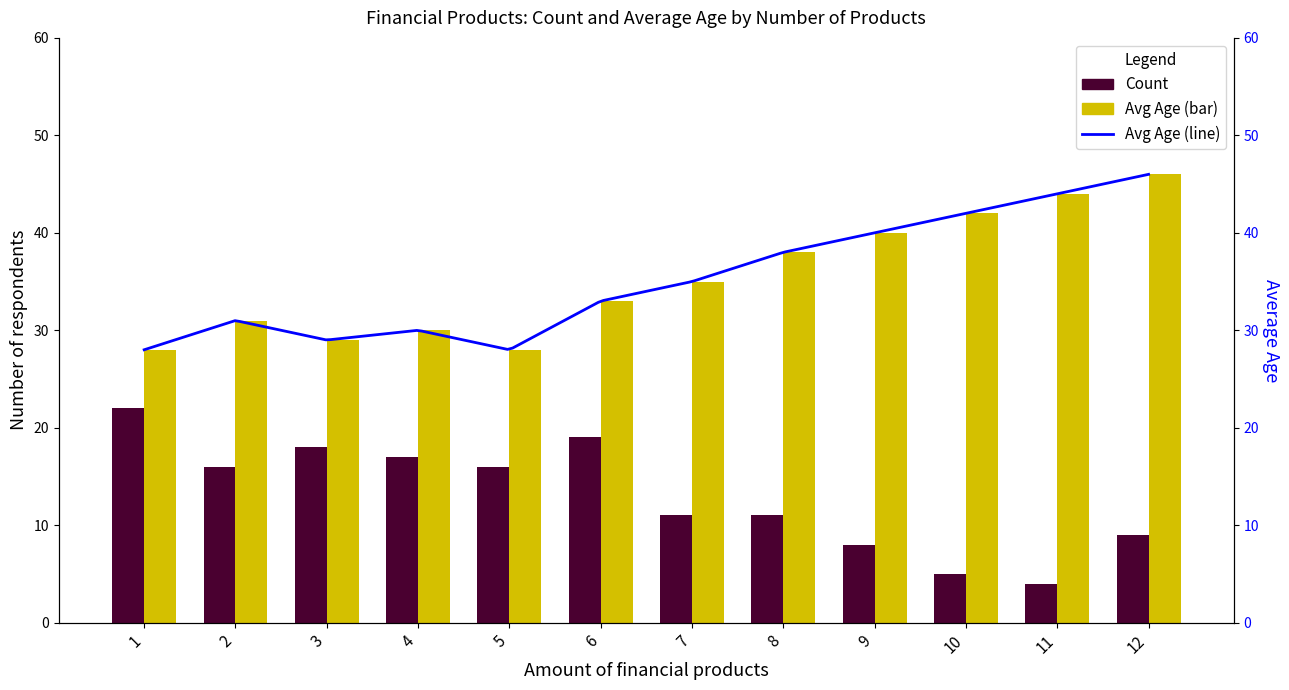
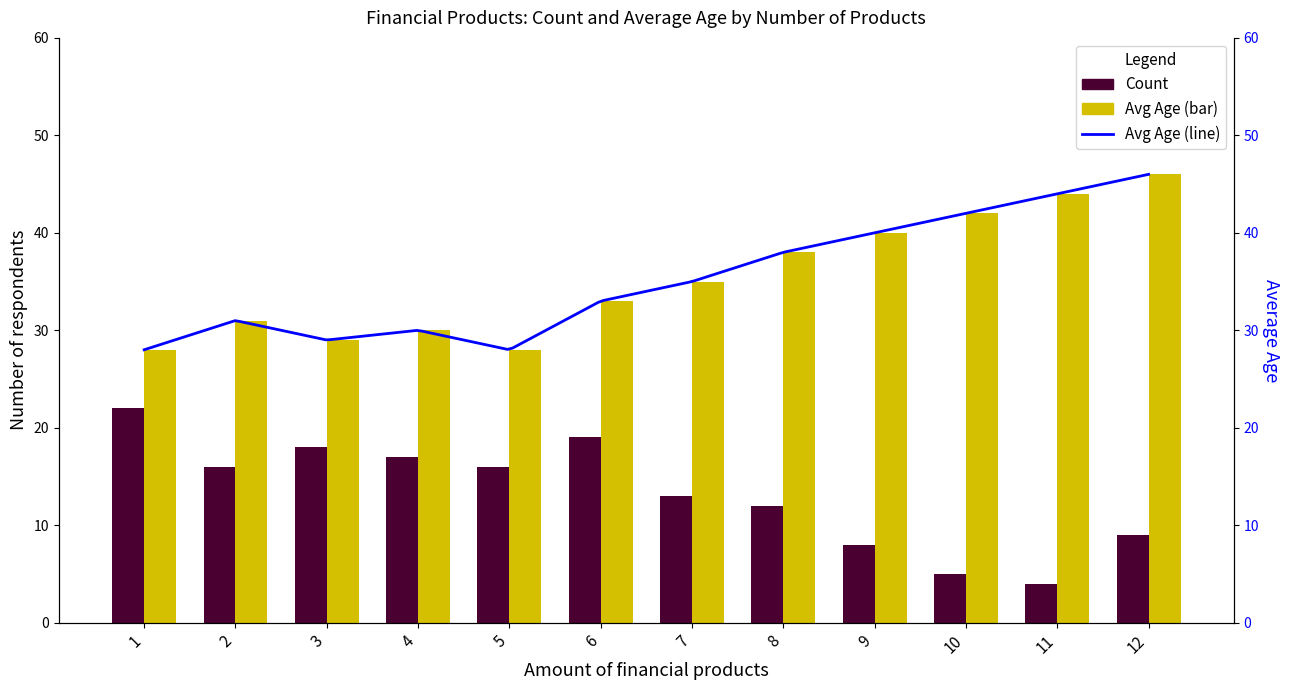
Count, 7: 11 -> 13
Count, 8: 11 -> 12
